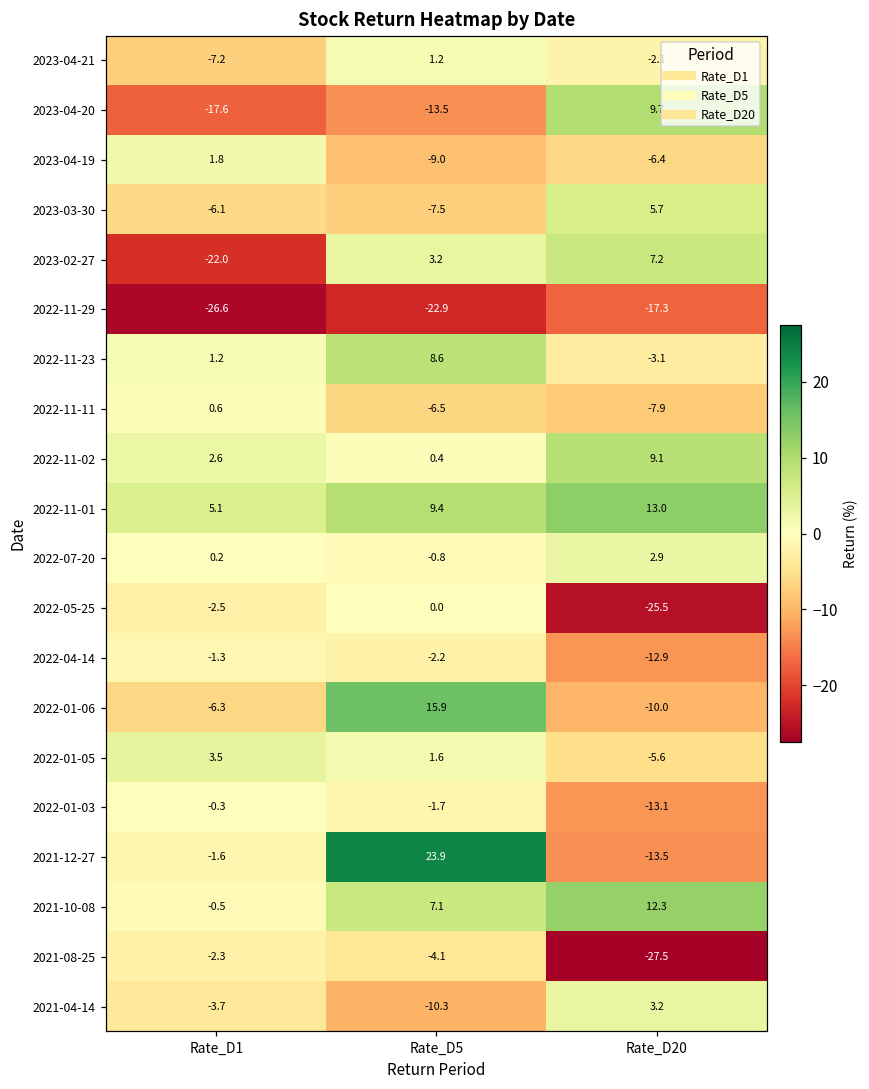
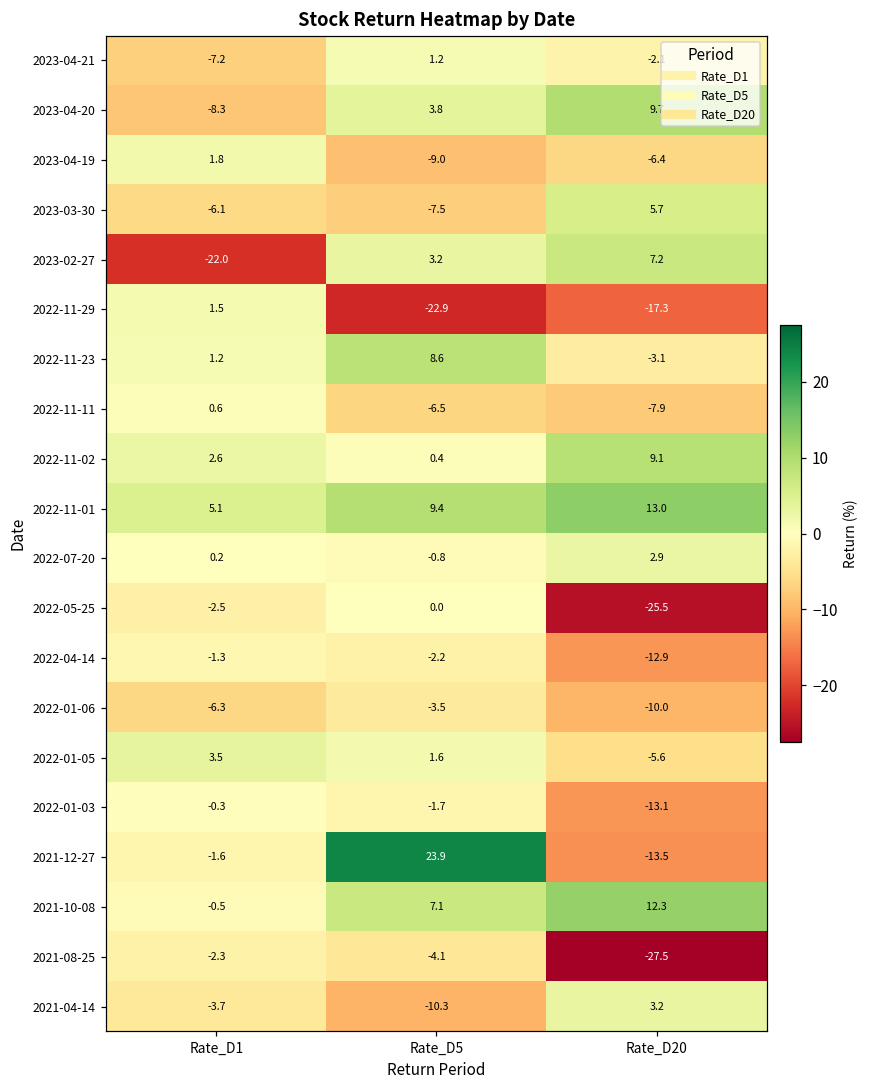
2023-04-20, Rate_D1: -17.6 -> -8.3
2023-04-20, Rate_D5: -13.5 -> 3.8
2022-11-29, Rate_D1: -26.6 -> 1.5
2022-01-06, Rate_D5: 15.9 -> -3.5
